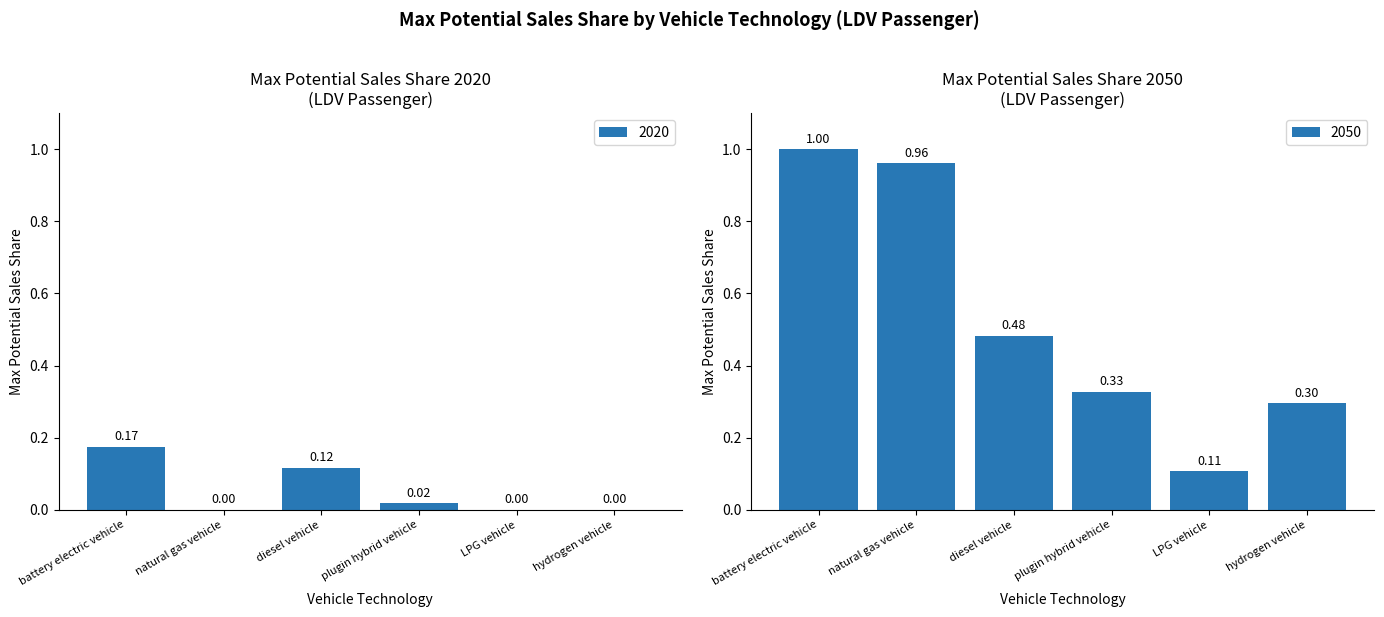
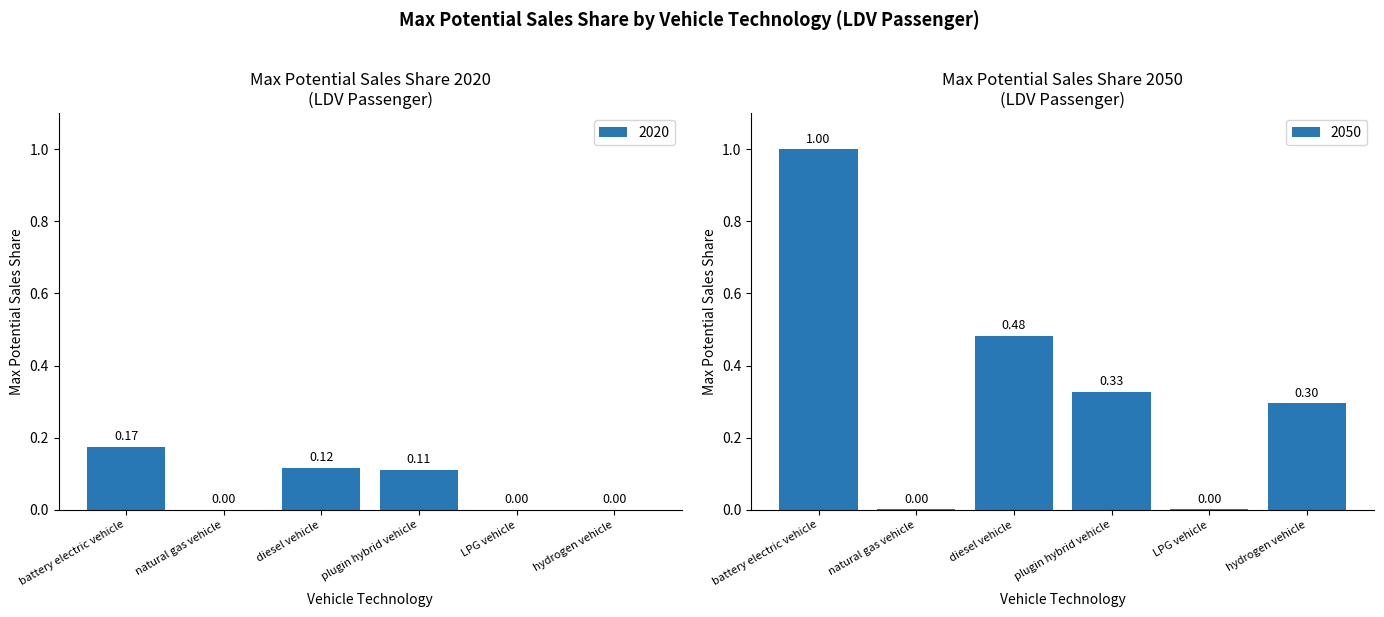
Max Potential Sales Share 2020 (LDV Passenger), plugin hybrid vehicle: 0.02 -> 0.11
Max Potential Sales Share 2050 (LDV Passenger), natural gas vehicle: 0.96 -> 0.00
Max Potential Sales Share 2050 (LDV Passenger), LPG vehicle: 0.11 -> 0.00
